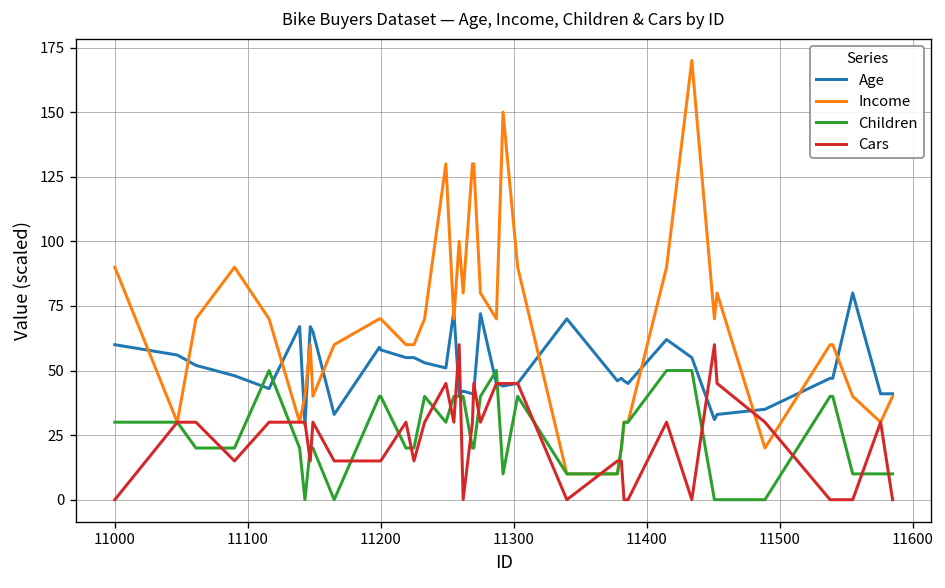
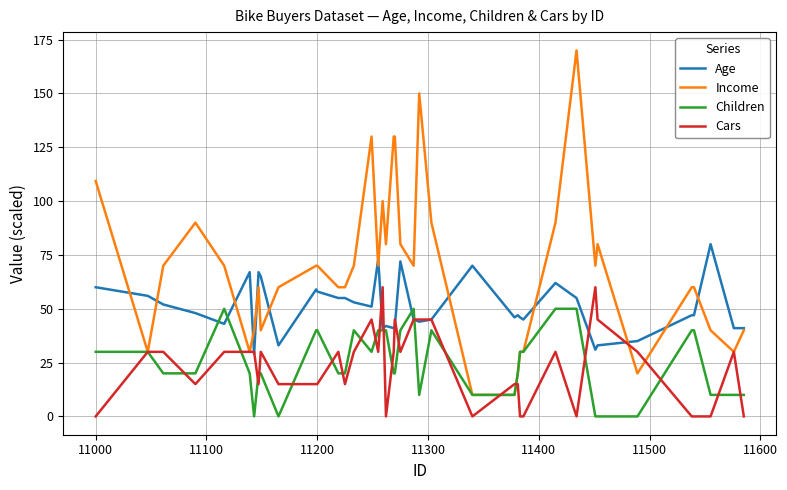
Income, 11000: 90 -> 109
